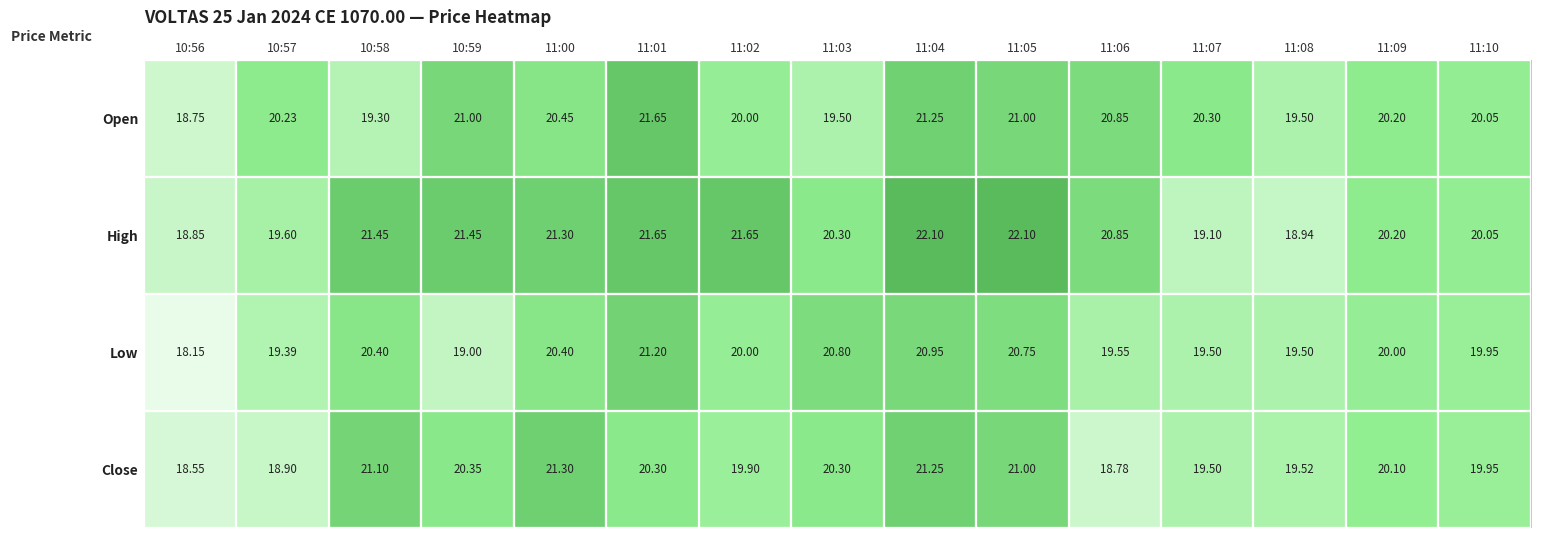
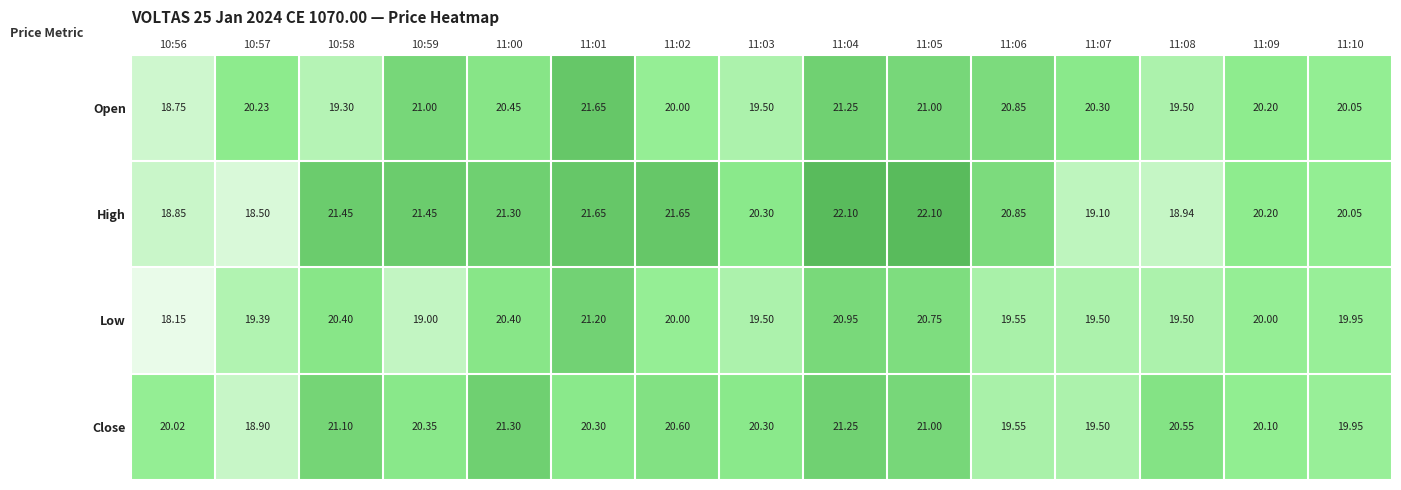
High, 10:57: 19.60 -> 18.50
Low, 11:03: 20.80 -> 19.50
Close, 10:56: 18.55 -> 20.02
Close, 11:02: 19.90 -> 20.60
Close, 11:06: 18.78 -> 19.55
Close, 11:08: 19.52 -> 20.55
